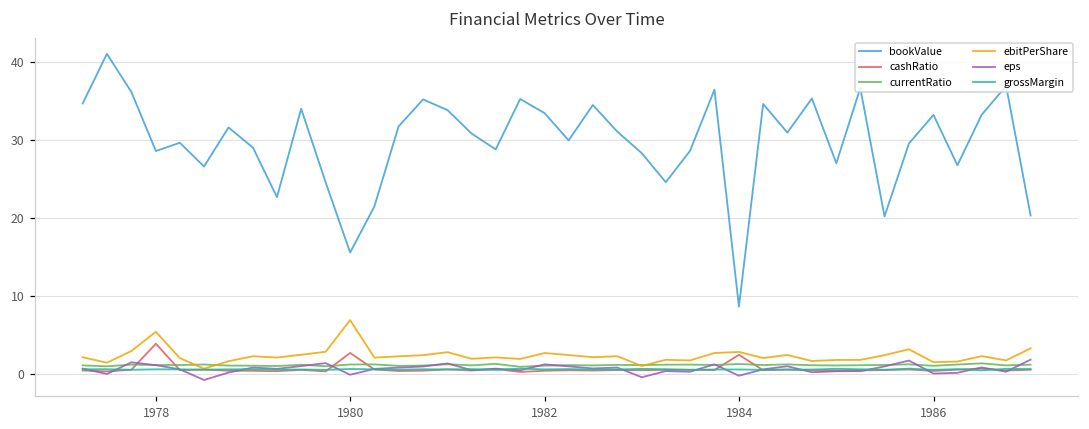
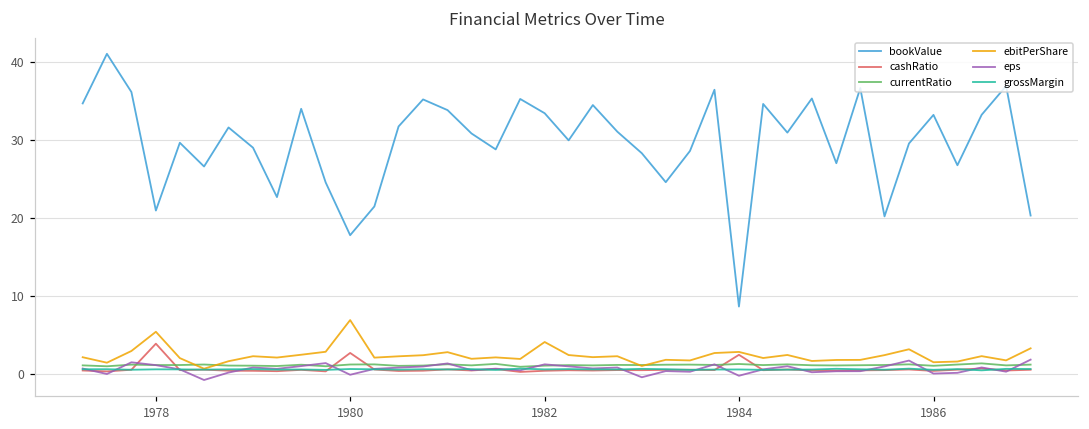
bookValue, 1978: 29 -> 21
bookValue, 1980: 16 -> 18
ebitPerShare, 1982: 3 -> 4
